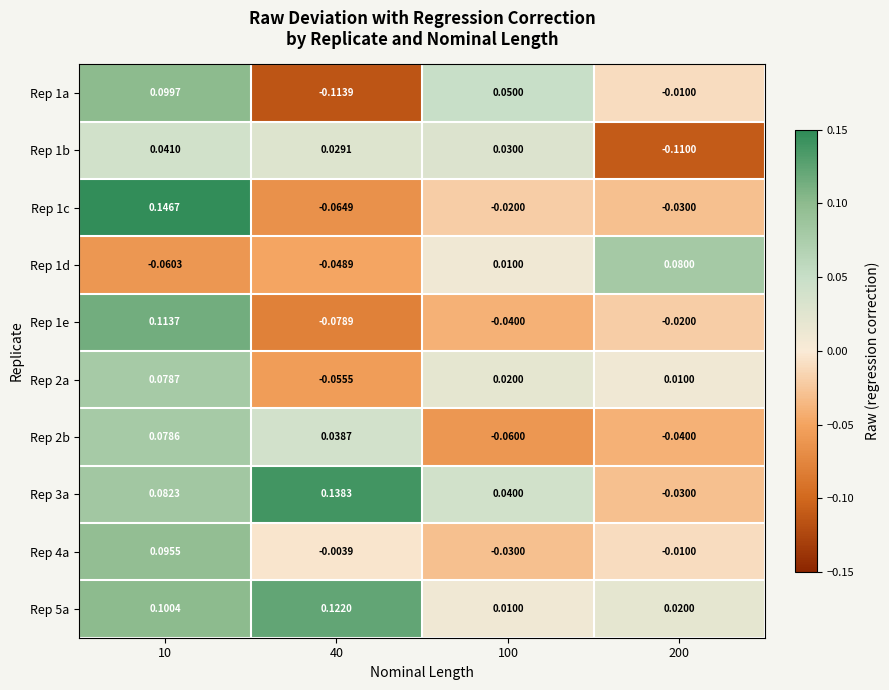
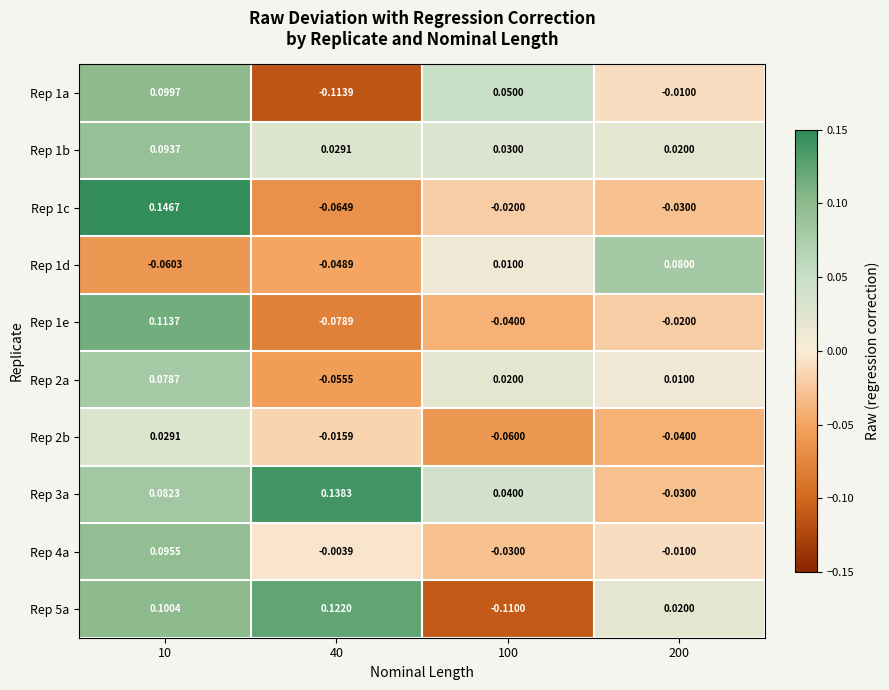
Rep 1b, 10: 0.0410 -> 0.0937
Rep 1b, 200: -0.1100 -> 0.0200
Rep 2b, 10: 0.0786 -> 0.0291
Rep 2b, 40: 0.0387 -> -0.0159
Rep 5a, 100: 0.0100 -> -0.1100
